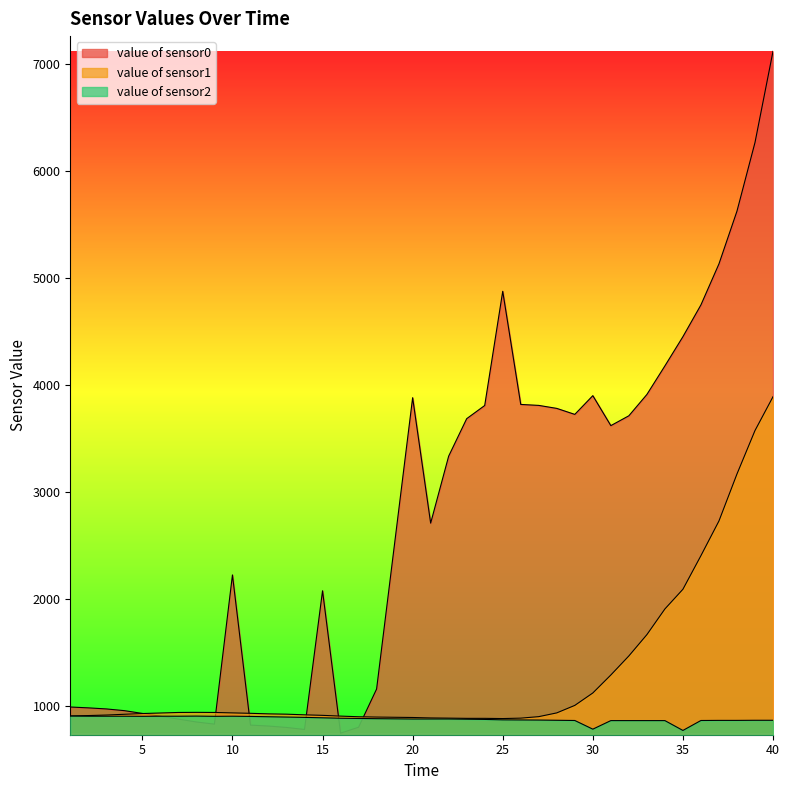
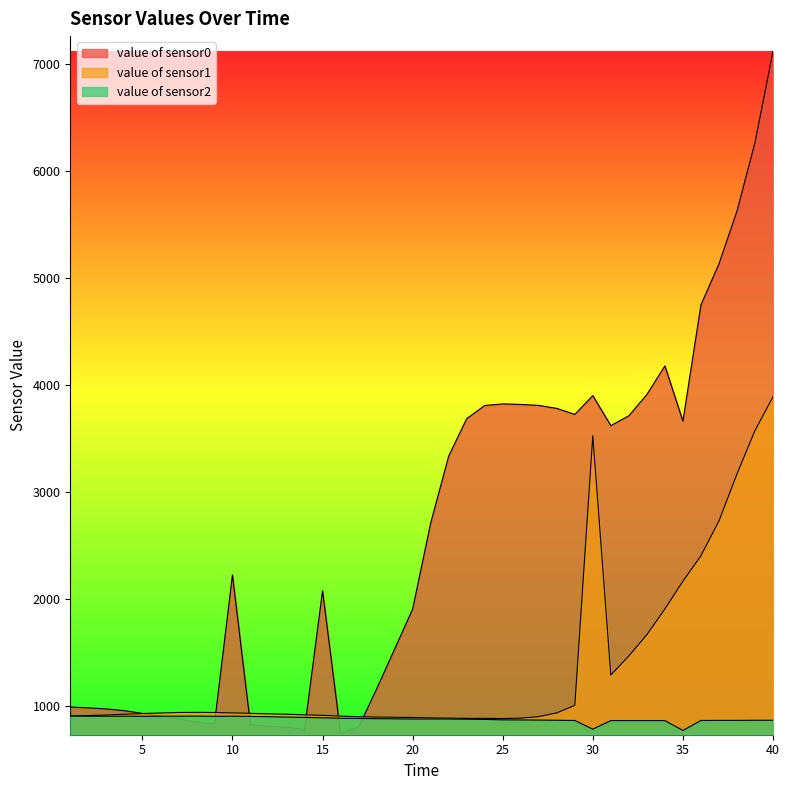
value of sensor0, 20: 3880 -> 1910
value of sensor0, 25: 4880 -> 3820
value of sensor1, 30: 1120 -> 3530
value of sensor0, 35: 4450 -> 3660
value of sensor1, 35: 2090 -> 2170
